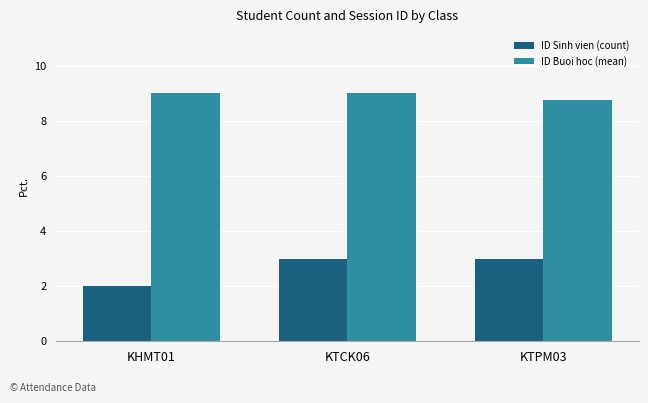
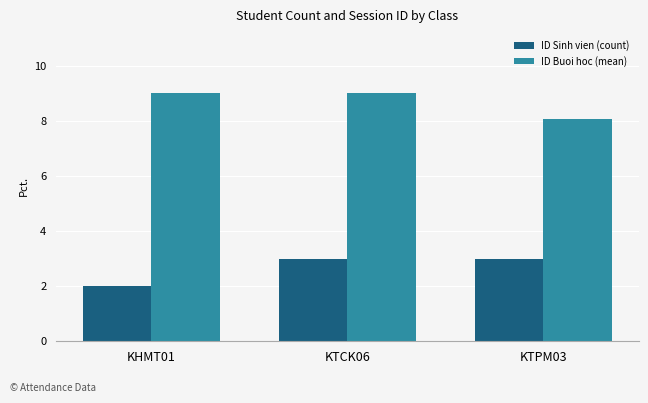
ID Buoi hoc (mean), KTPM03: 8.8 -> 8.1
